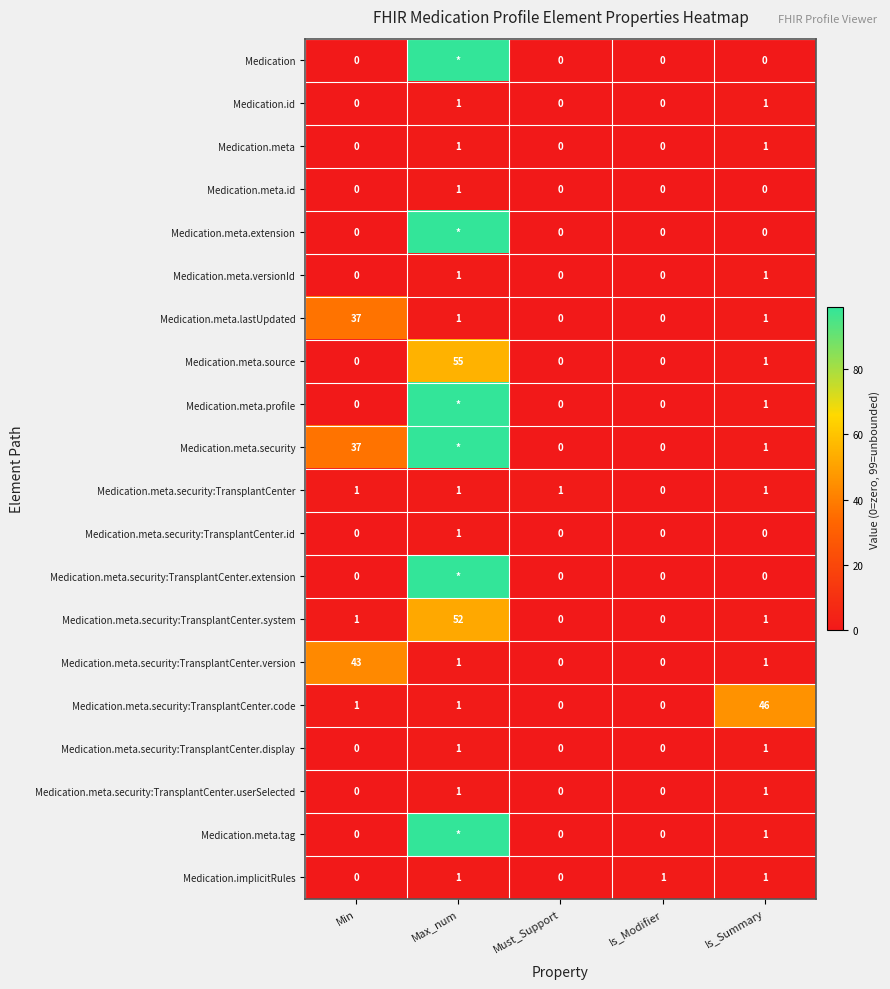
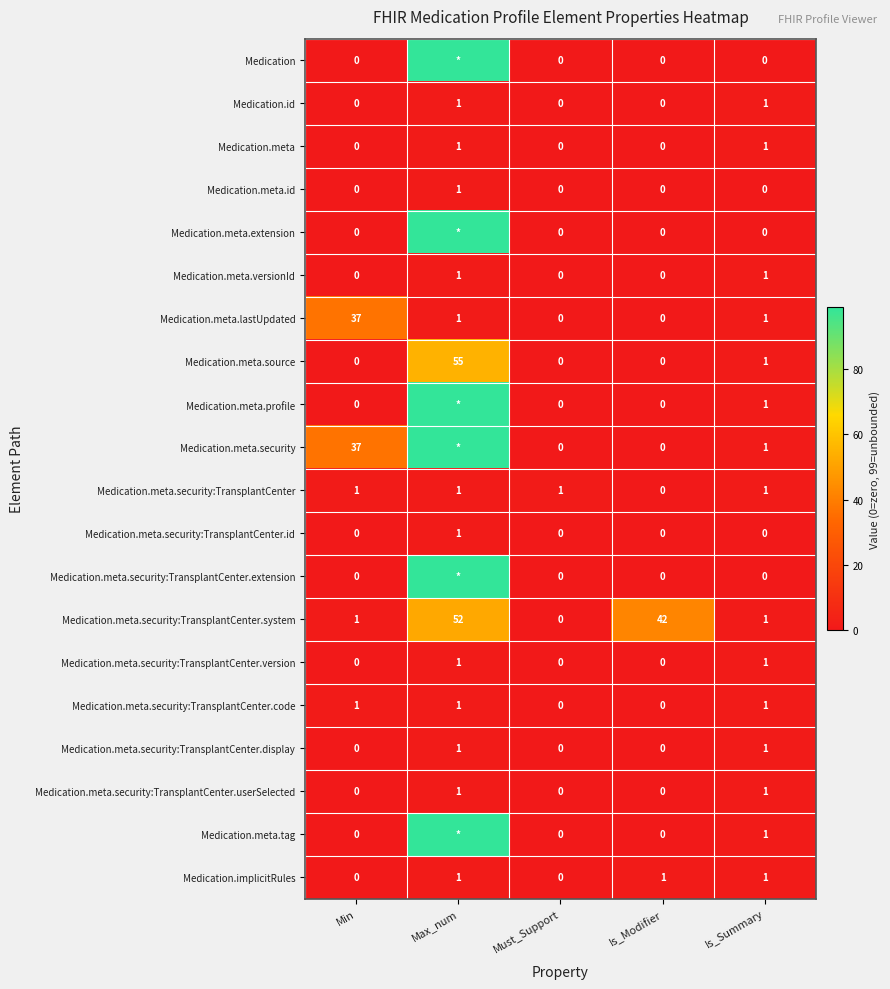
Medication.meta.security:TransplantCenter.system, Is_Modifier: 0 -> 42
Medication.meta.security:TransplantCenter.version, Min: 43 -> 0
Medication.meta.security:TransplantCenter.code, Is_Summary: 46 -> 1
